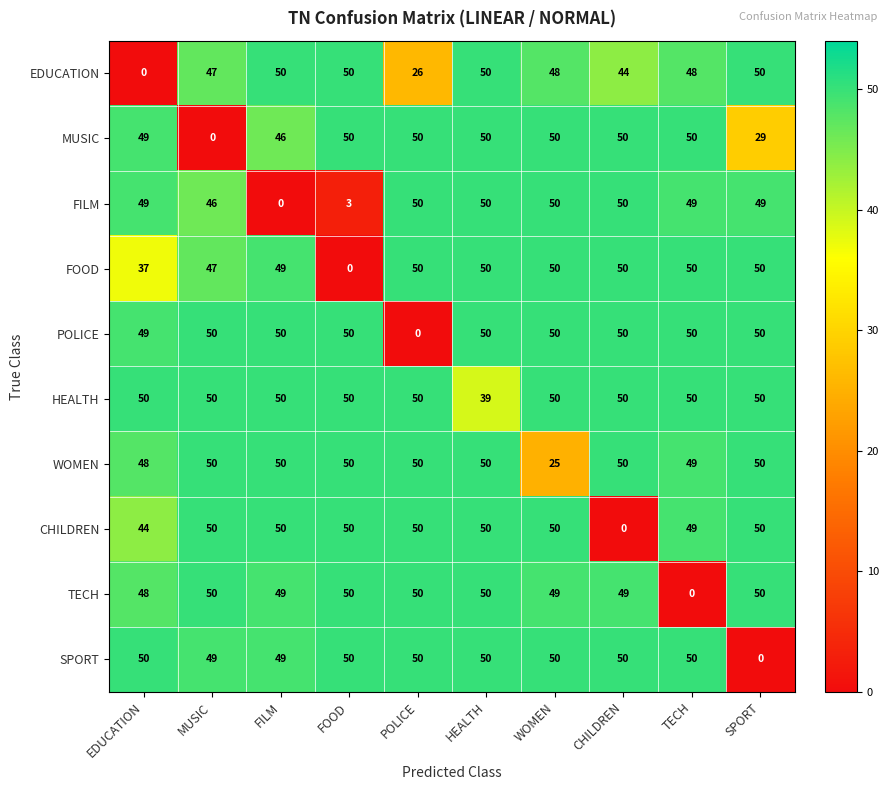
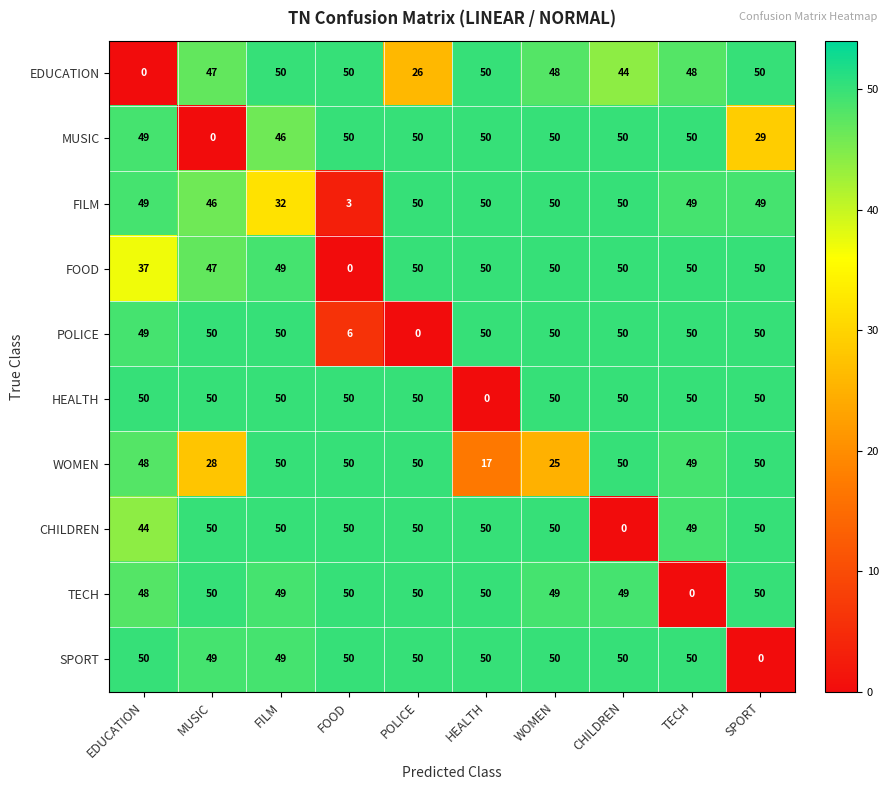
FILM, FILM: 0 -> 32
POLICE, FOOD: 50 -> 6
HEALTH, HEALTH: 39 -> 0
WOMEN, MUSIC: 50 -> 28
WOMEN, HEALTH: 50 -> 17
